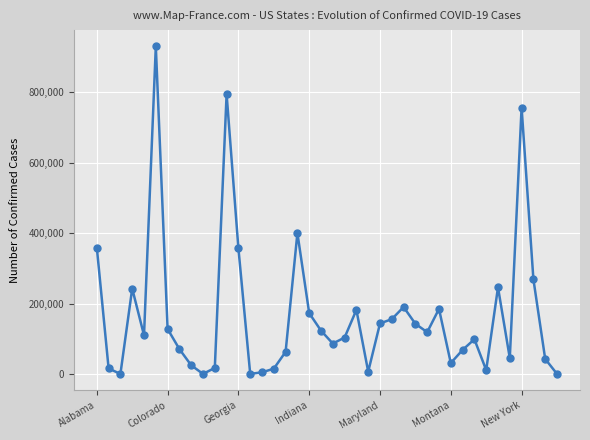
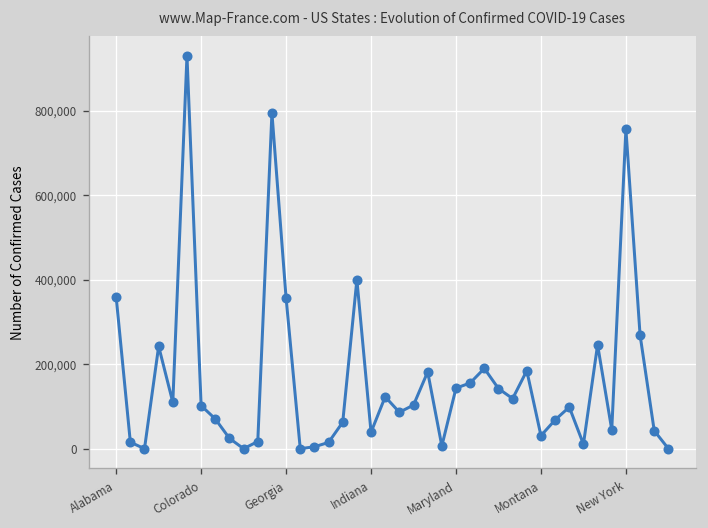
Colorado: 130,000 -> 100,000
Indiana: 170,000 -> 40,000
